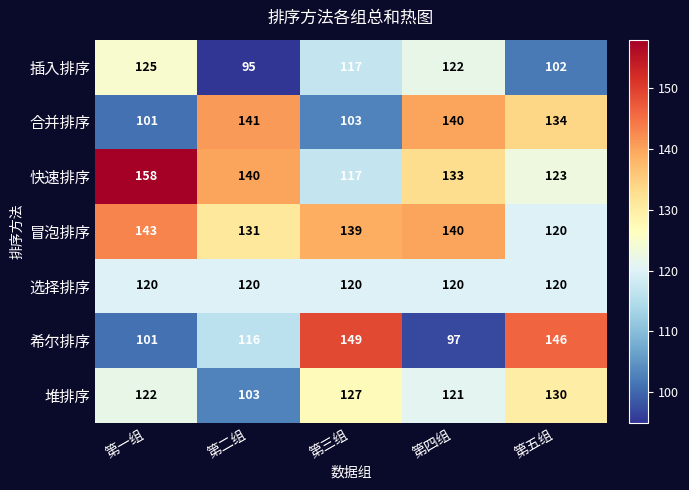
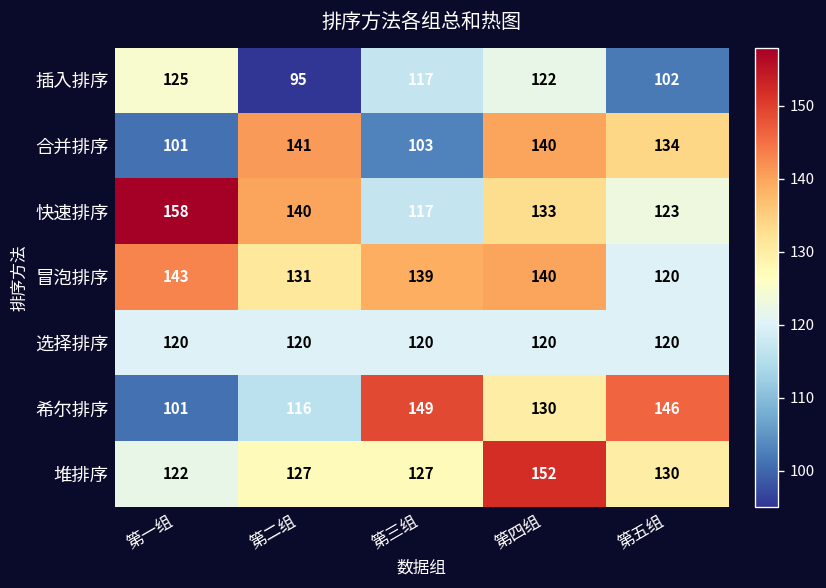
希尔排序, 第四组: 97 -> 130
堆排序, 第二组: 103 -> 127
堆排序, 第四组: 121 -> 152
